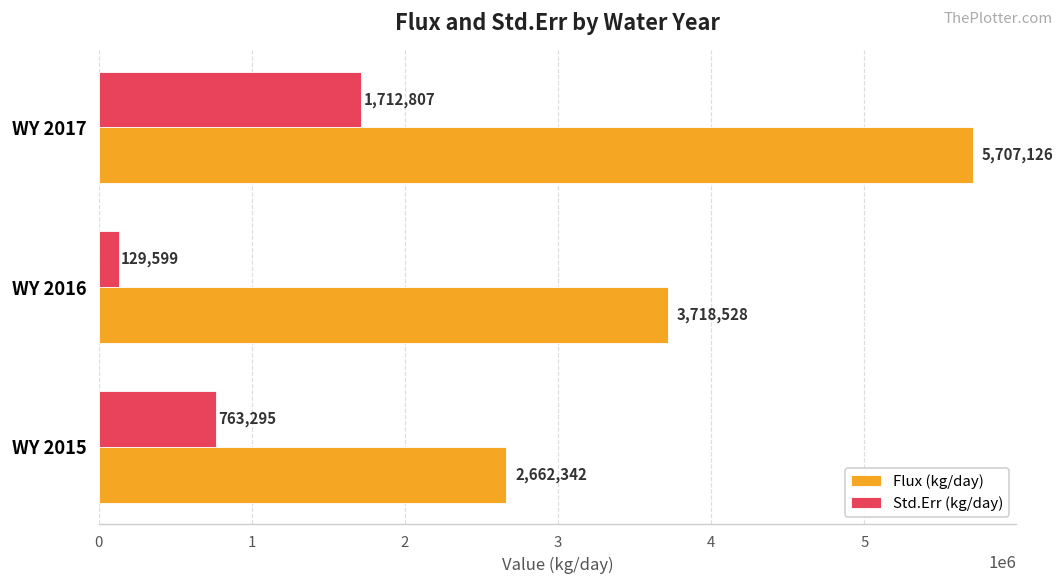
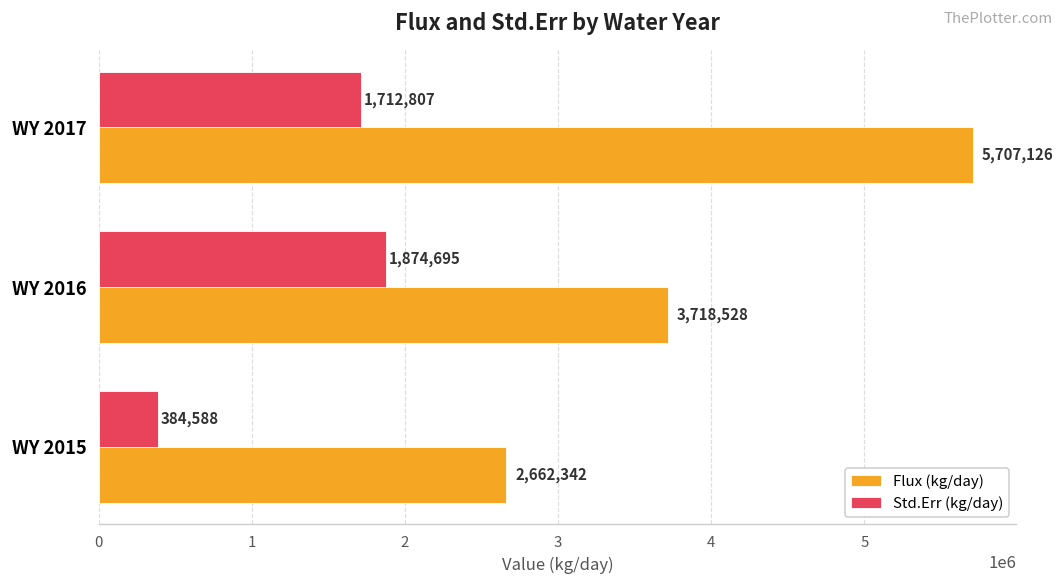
Std.Err (kg/day), WY 2016: 129,599 -> 1,874,695
Std.Err (kg/day), WY 2015: 763,295 -> 384,588
